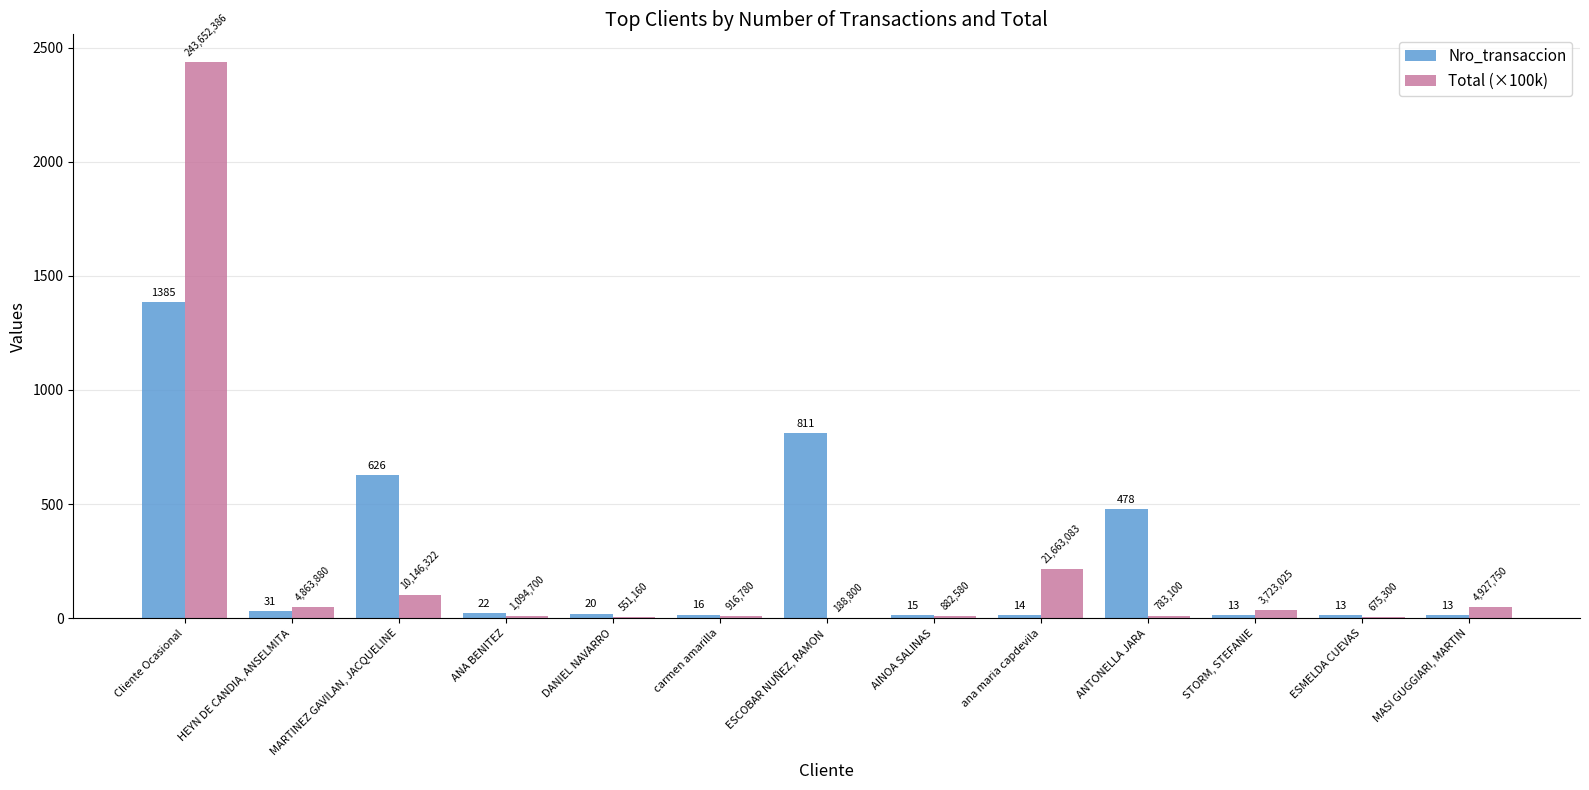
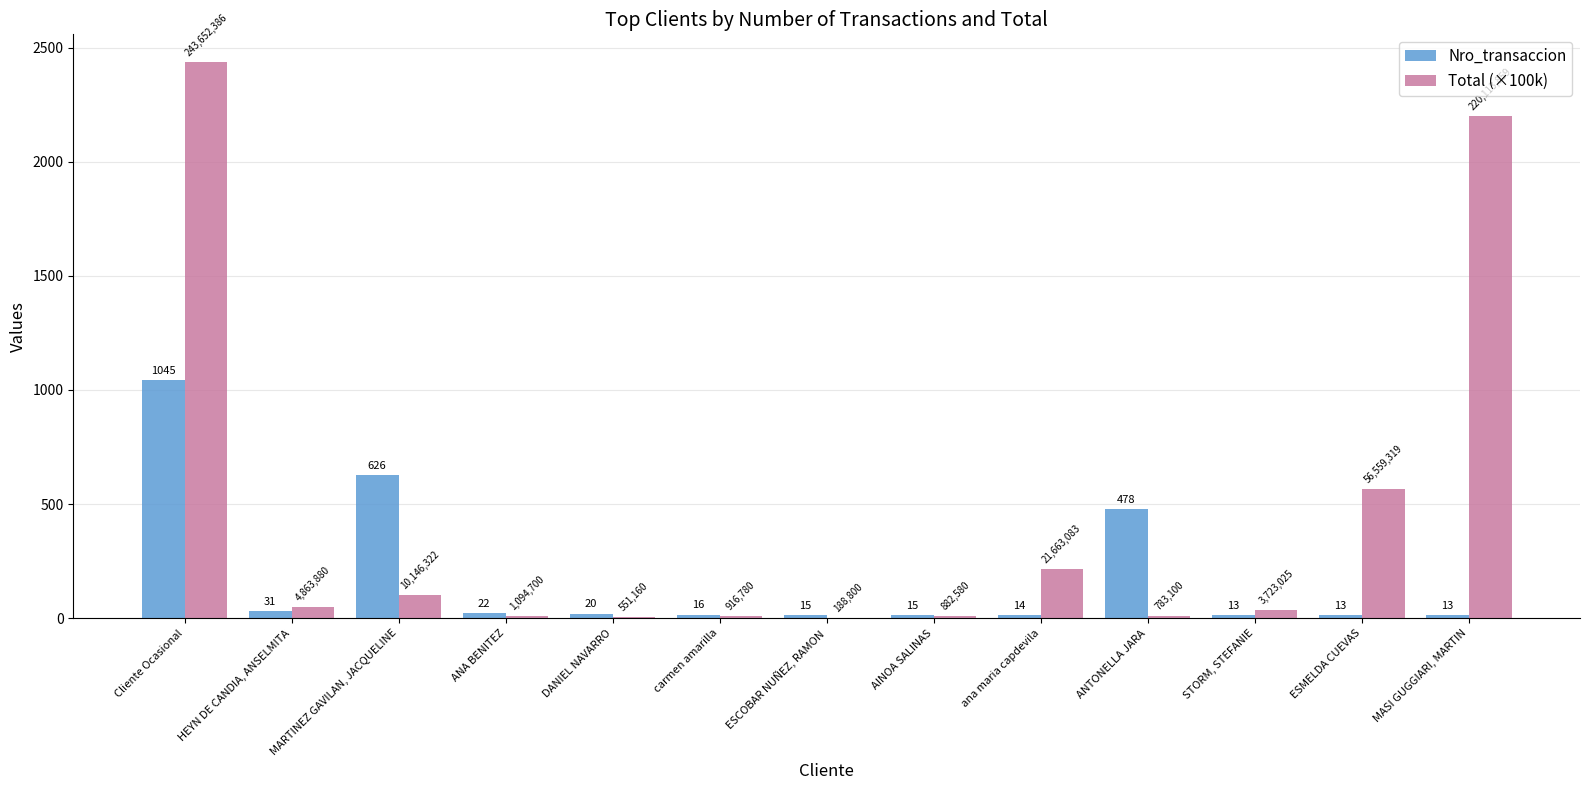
Nro_transaccion, Cliente Ocasional: 1385 -> 1045
Nro_transaccion, ESCOBAR NUÑEZ, RAMON: 811 -> 15
Total (×100k), ESMELDA CUEVAS: 675,300 -> 56,559,319
Total (×100k), MASI GUGGIARI, MARTIN: 50 -> 2200
